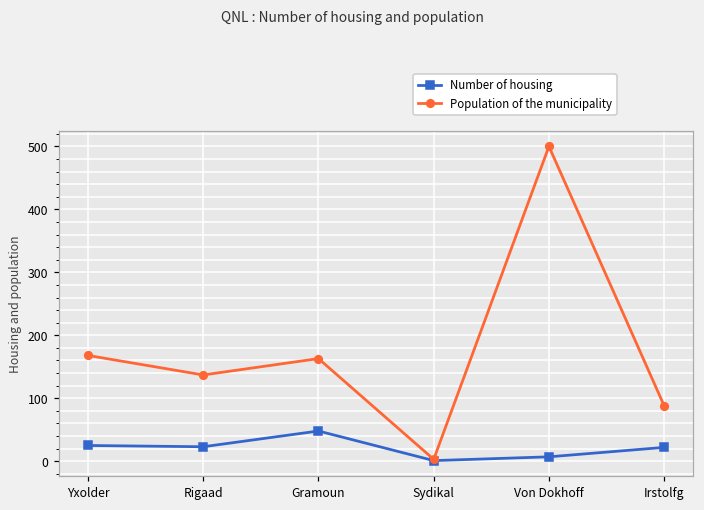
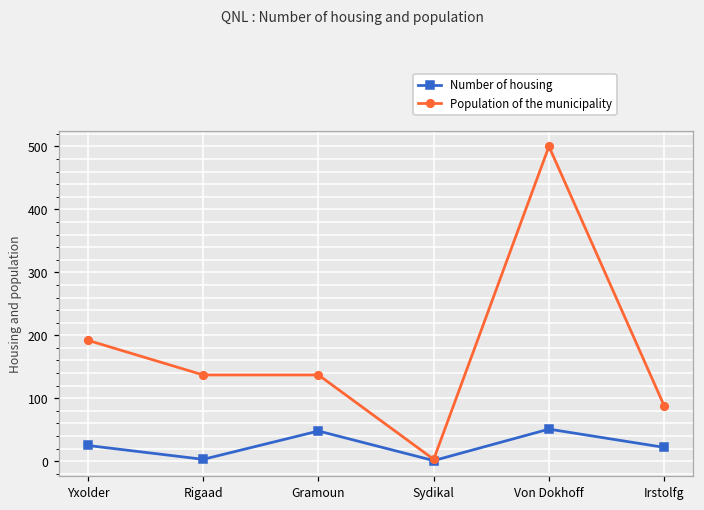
Population of the municipality, Yxolder: 170 -> 190
Number of housing, Rigaad: 20 -> 0
Population of the municipality, Gramoun: 160 -> 140
Number of housing, Von Dokhoff: 10 -> 50
